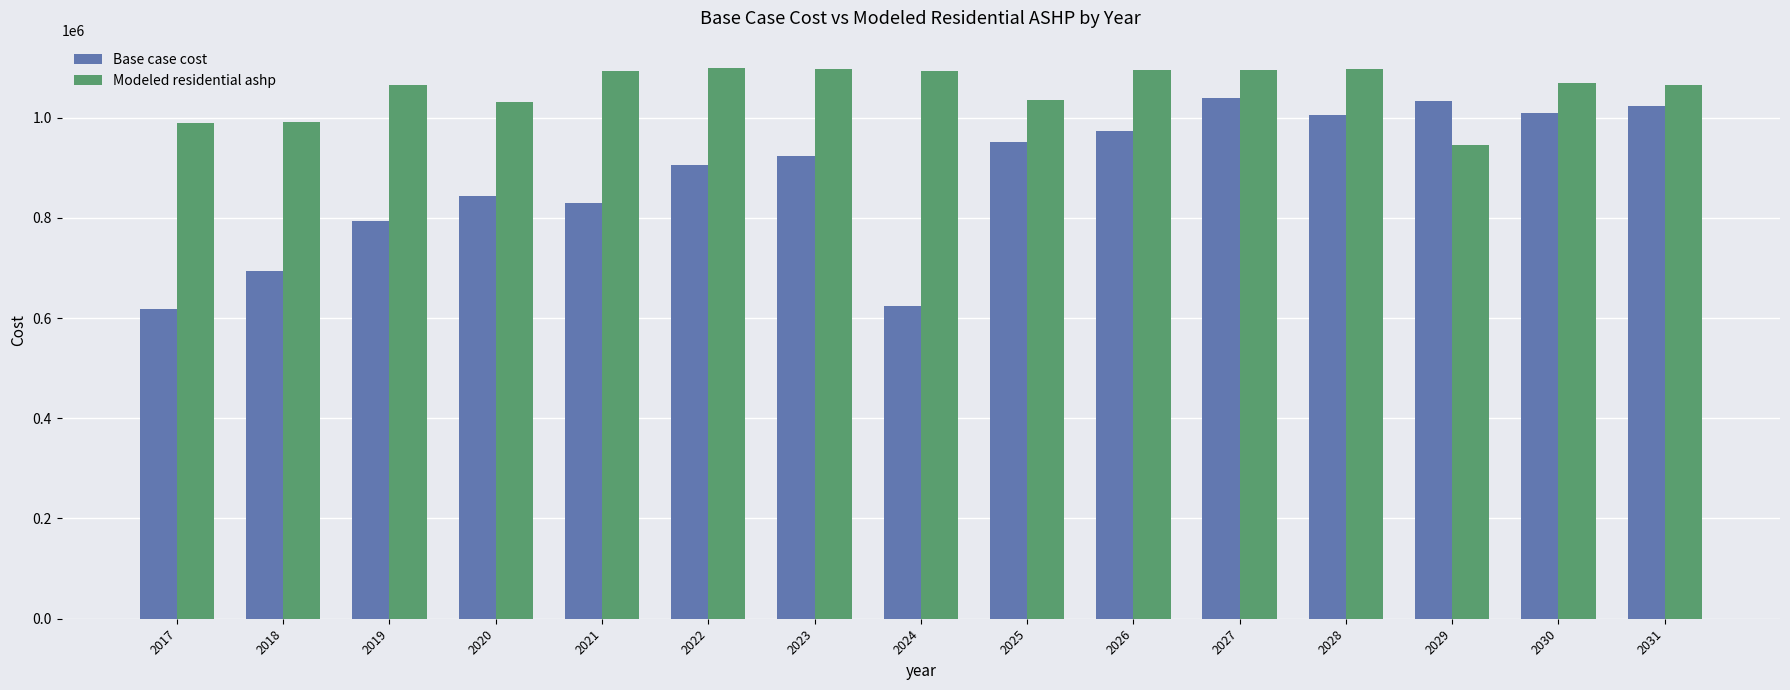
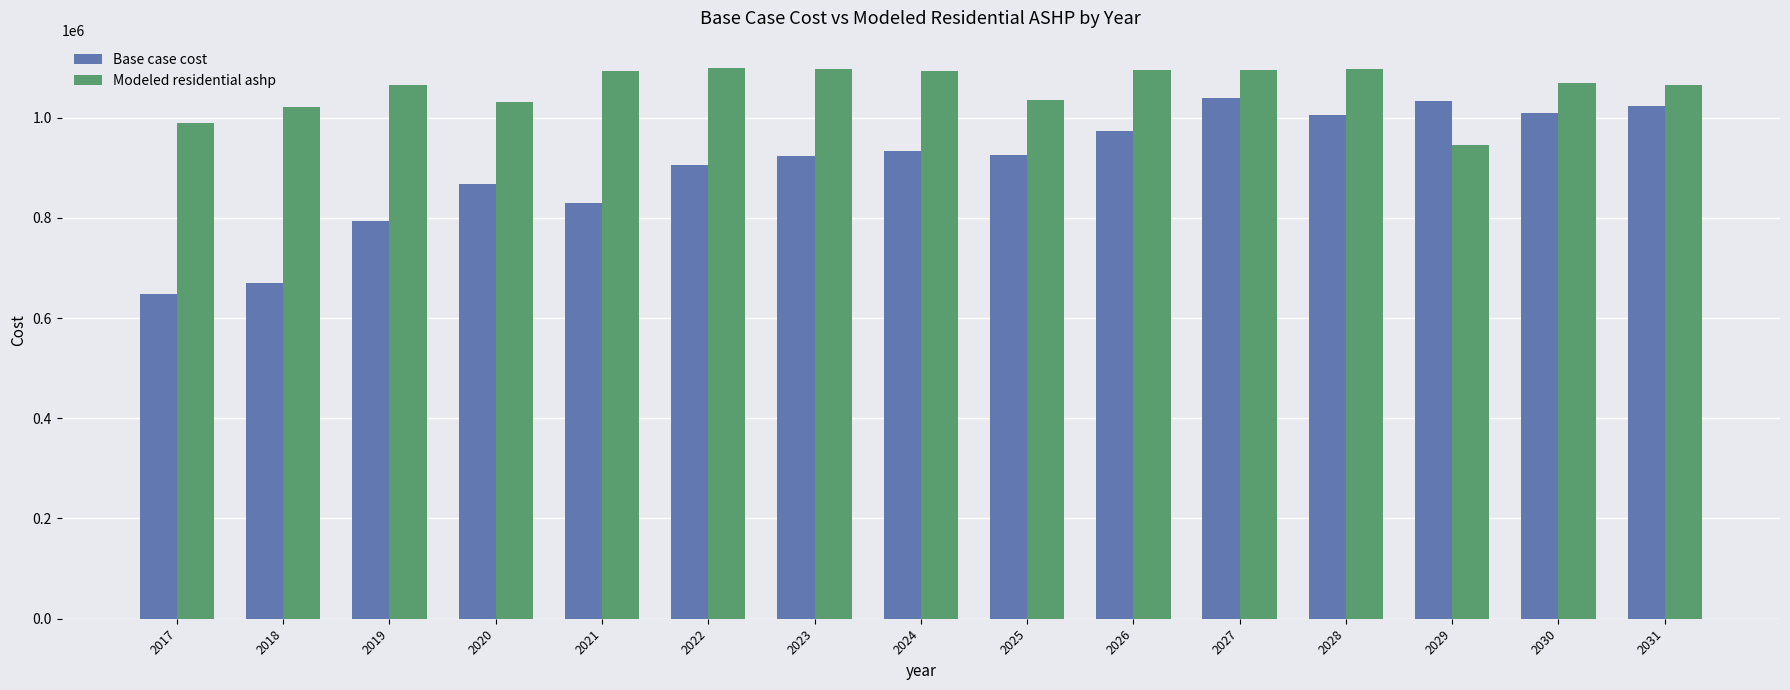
Base case cost, 2017: 620000 -> 650000
Base case cost, 2018: 690000 -> 670000
Modeled residential ashp, 2018: 990000 -> 1020000
Base case cost, 2020: 840000 -> 870000
Base case cost, 2024: 620000 -> 930000
Base case cost, 2025: 950000 -> 930000
